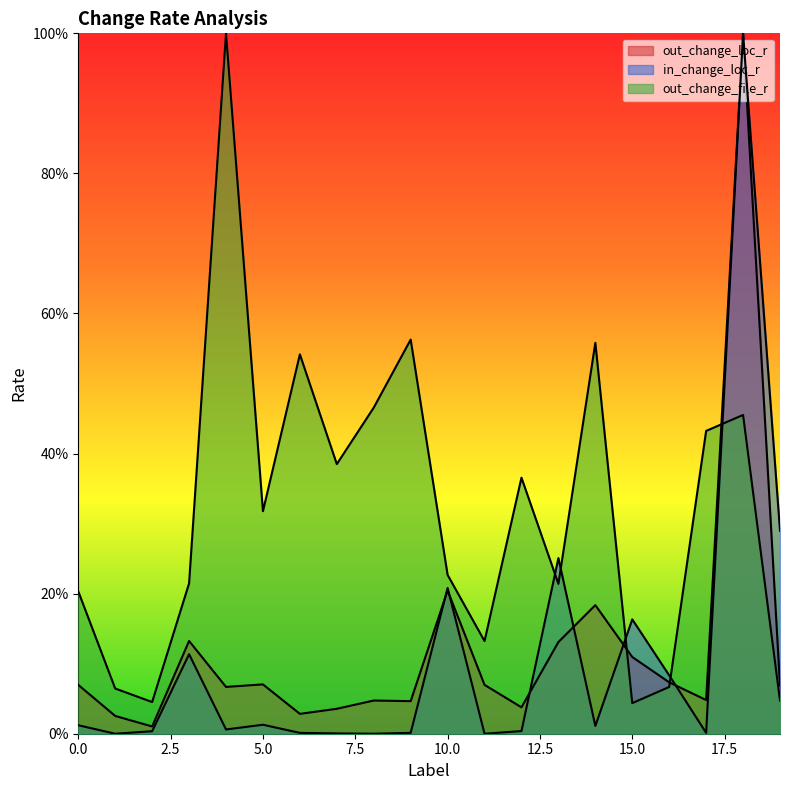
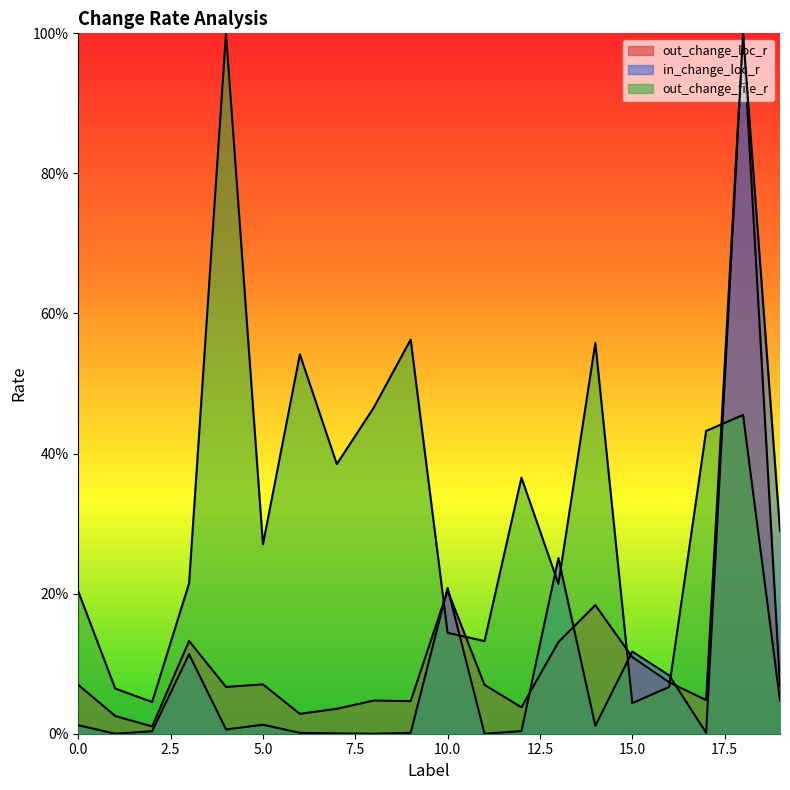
out_change_file_r, 5.0: 32% -> 27%
out_change_file_r, 10.0: 23% -> 14%
in_change_loc_r, 15.0: 16% -> 12%
